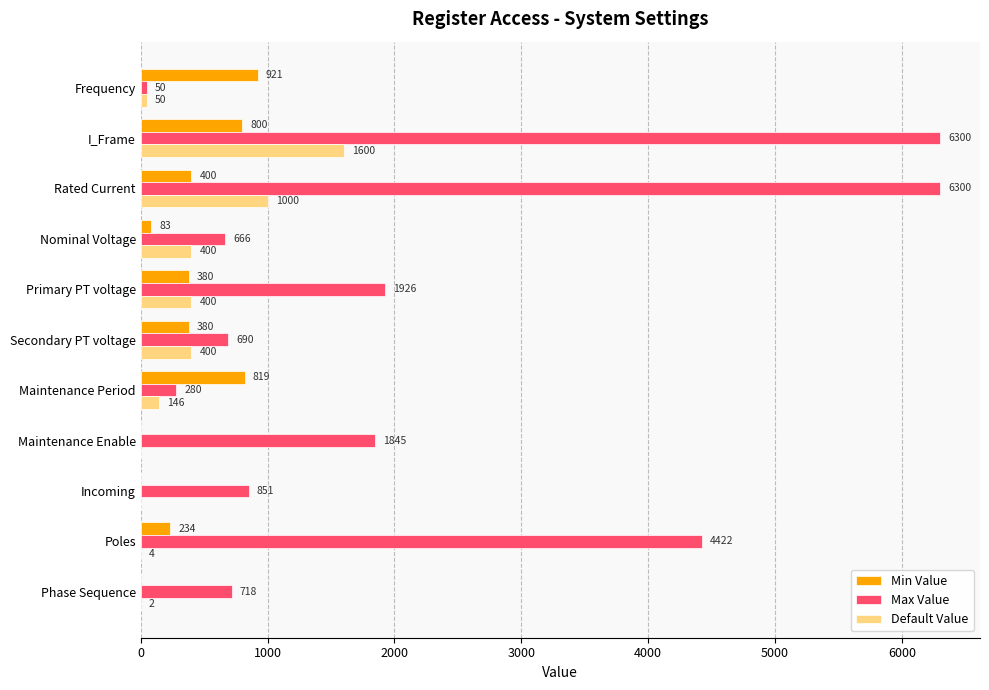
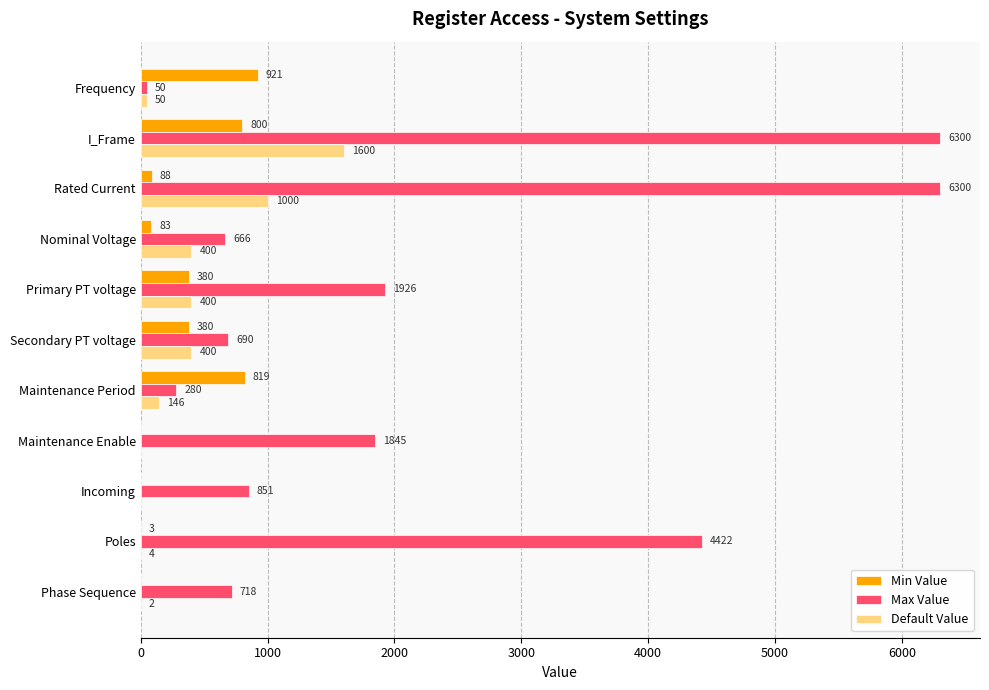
Min Value, Rated Current: 400 -> 88
Min Value, Poles: 234 -> 3
